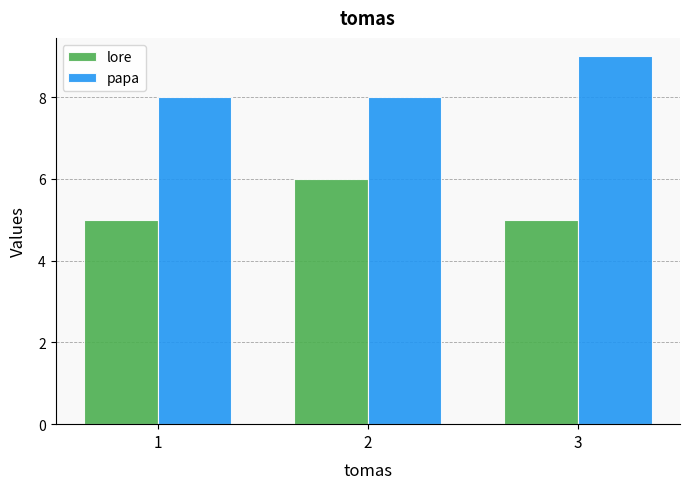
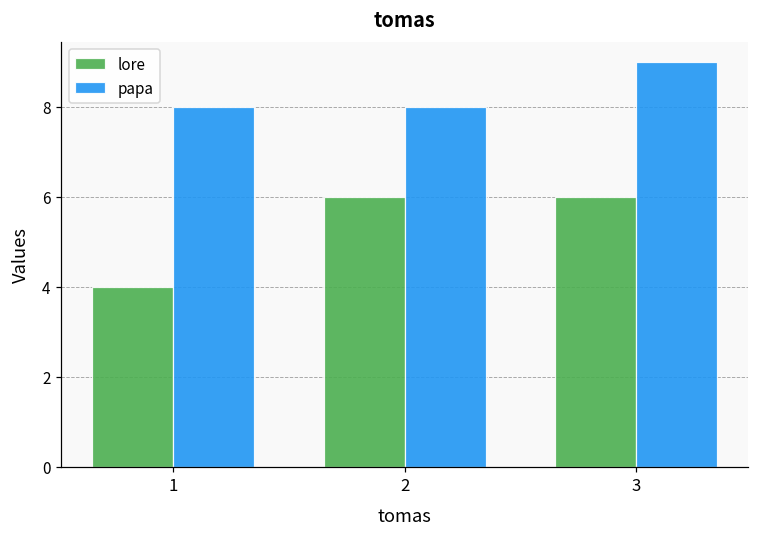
lore, 1: 5 -> 4
lore, 3: 5 -> 6
